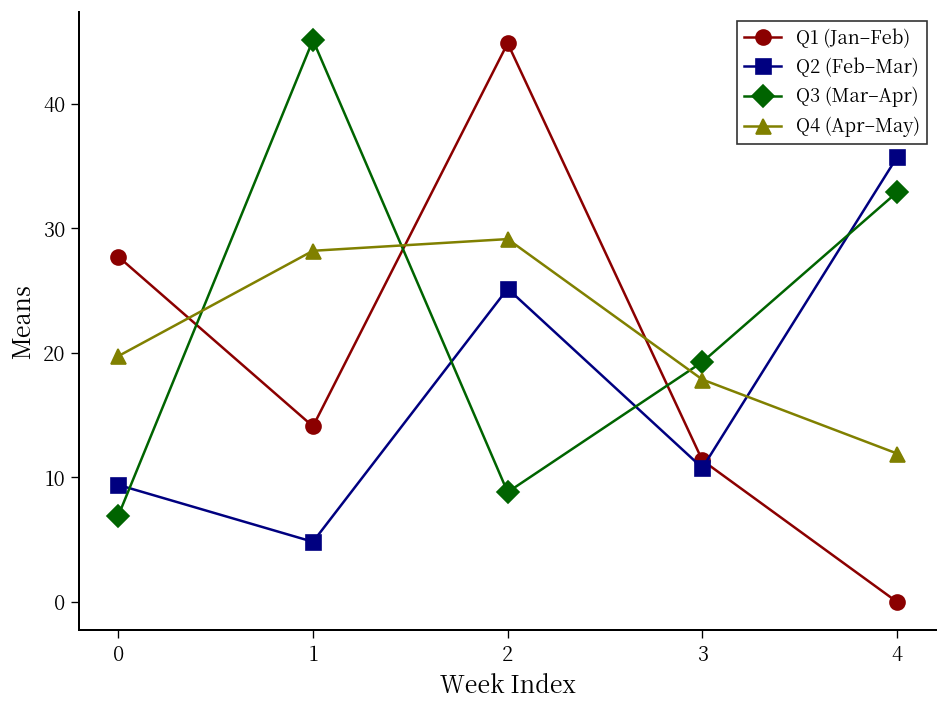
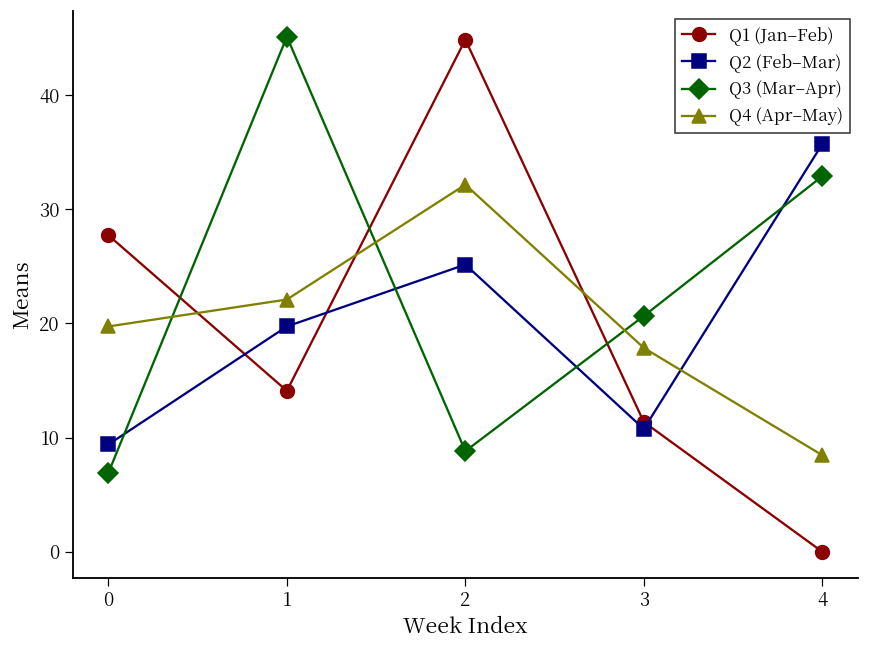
Q2 (Feb–Mar), 1: 4.8 -> 19.7
Q4 (Apr–May), 1: 28.2 -> 22.1
Q4 (Apr–May), 2: 29.1 -> 32.2
Q3 (Mar–Apr), 3: 19.3 -> 20.7
Q4 (Apr–May), 4: 11.9 -> 8.5
